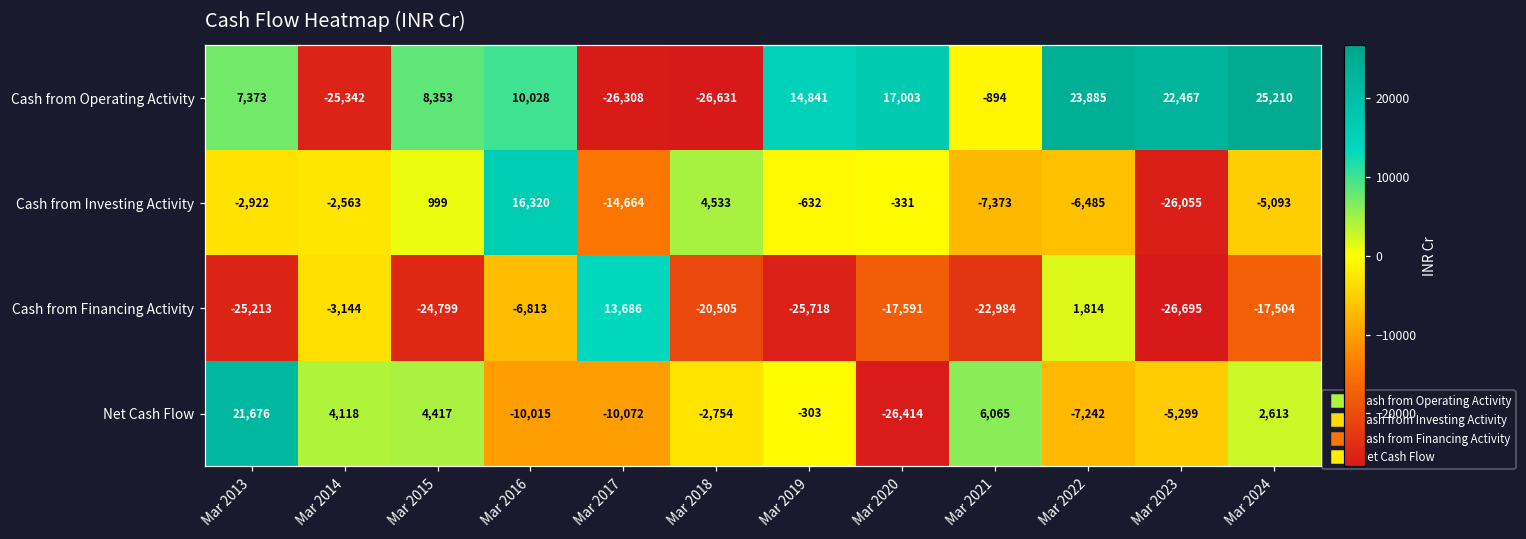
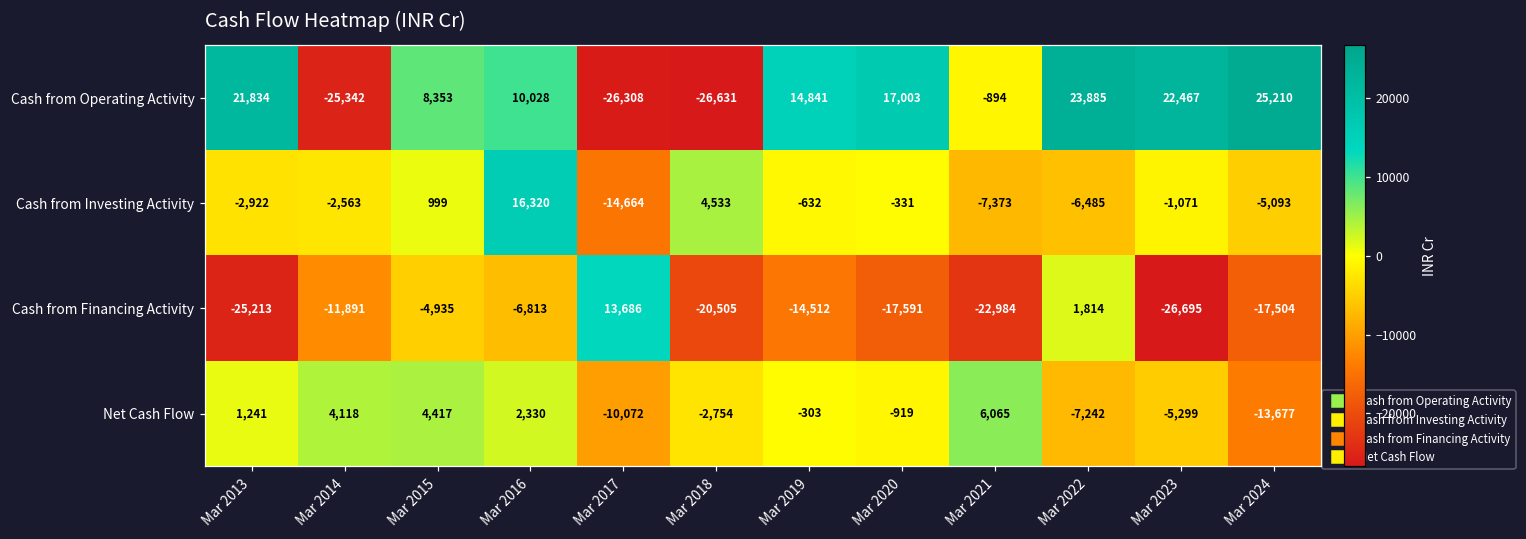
Cash from Operating Activity, Mar 2013: 7,373 -> 21,834
Cash from Investing Activity, Mar 2023: -26,055 -> -1,071
Cash from Financing Activity, Mar 2014: -3,144 -> -11,891
Cash from Financing Activity, Mar 2015: -24,799 -> -4,935
Cash from Financing Activity, Mar 2019: -25,718 -> -14,512
Net Cash Flow, Mar 2013: 21,676 -> 1,241
Net Cash Flow, Mar 2016: -10,015 -> 2,330
Net Cash Flow, Mar 2020: -26,414 -> -919
Net Cash Flow, Mar 2024: 2,613 -> -13,677
